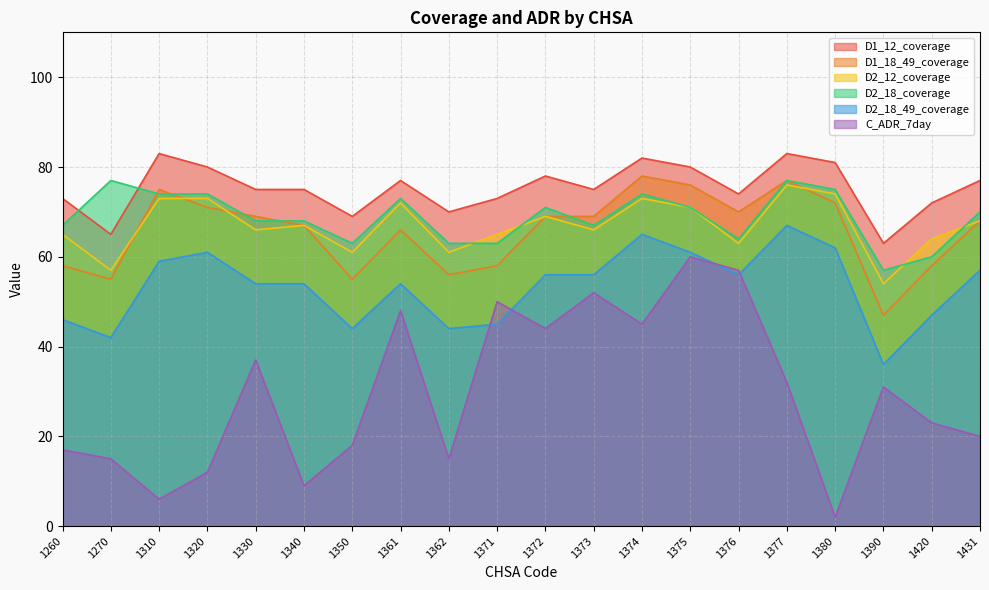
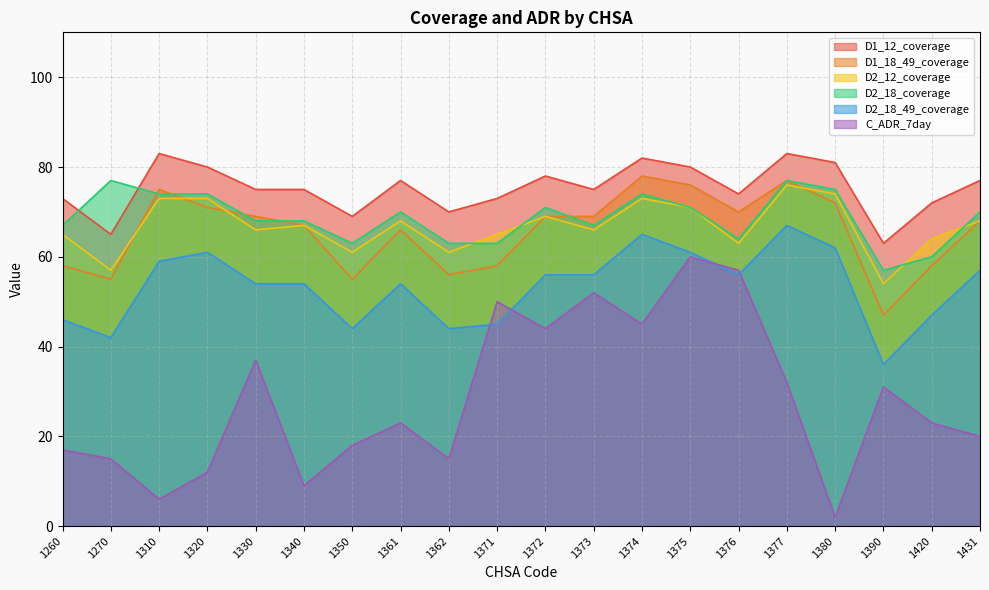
D2_12_coverage, 1361: 72 -> 68
D2_18_coverage, 1361: 73 -> 70
C_ADR_7day, 1361: 48 -> 23
